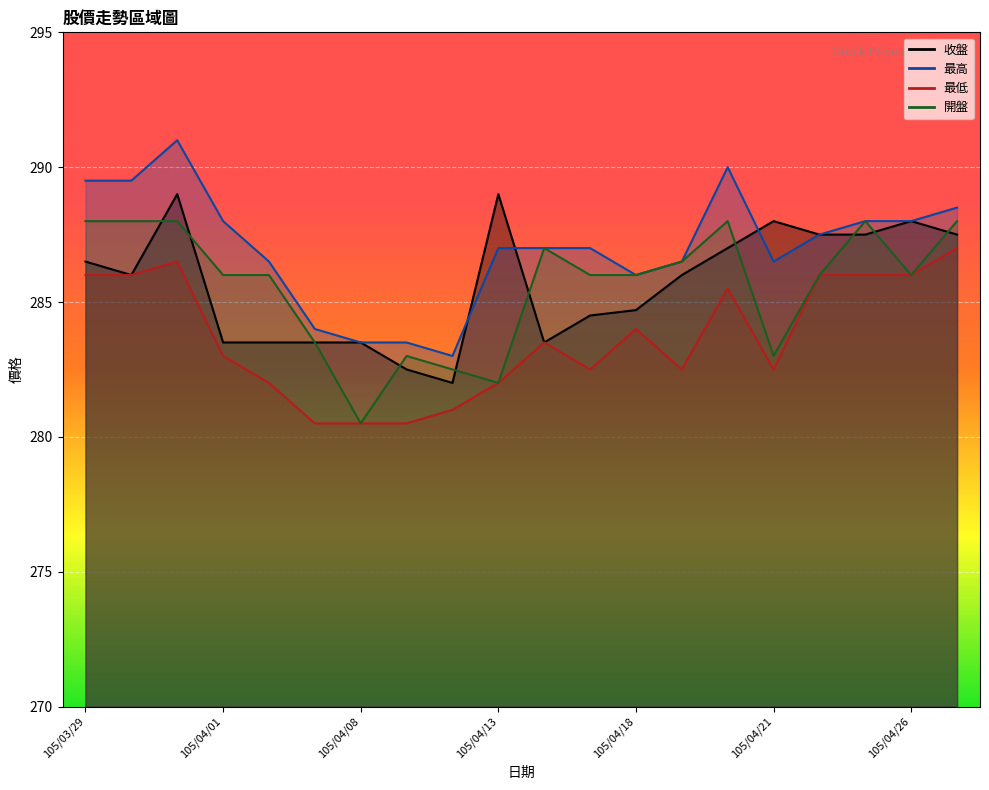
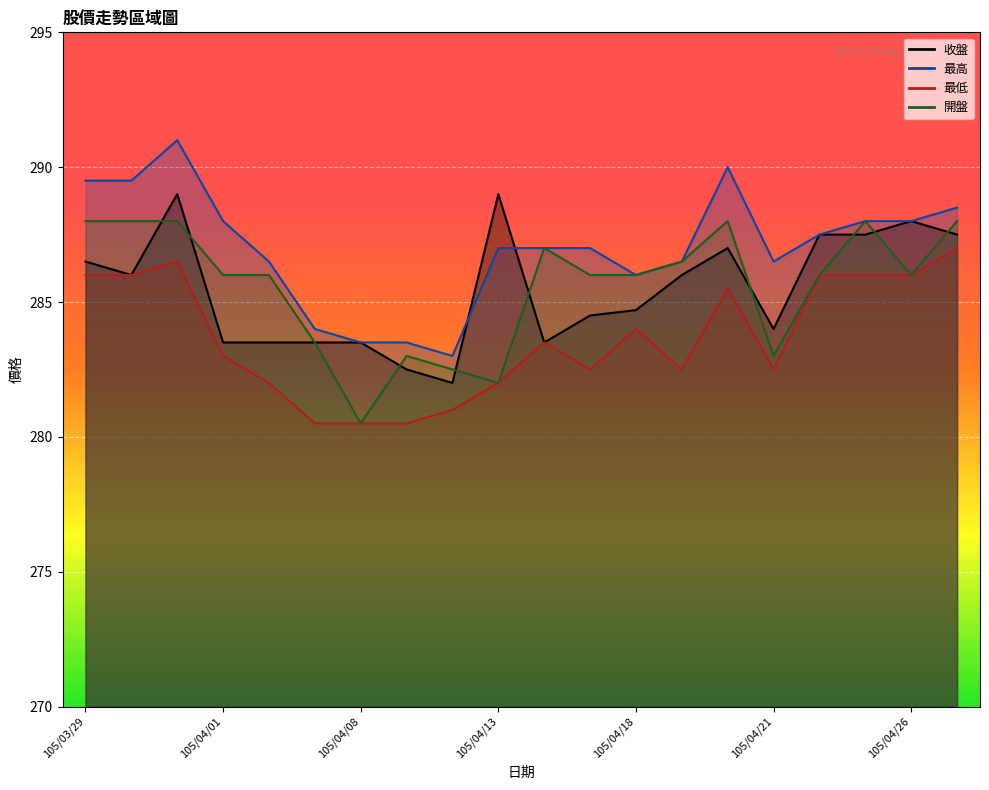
收盤, 105/04/21: 288 -> 284
